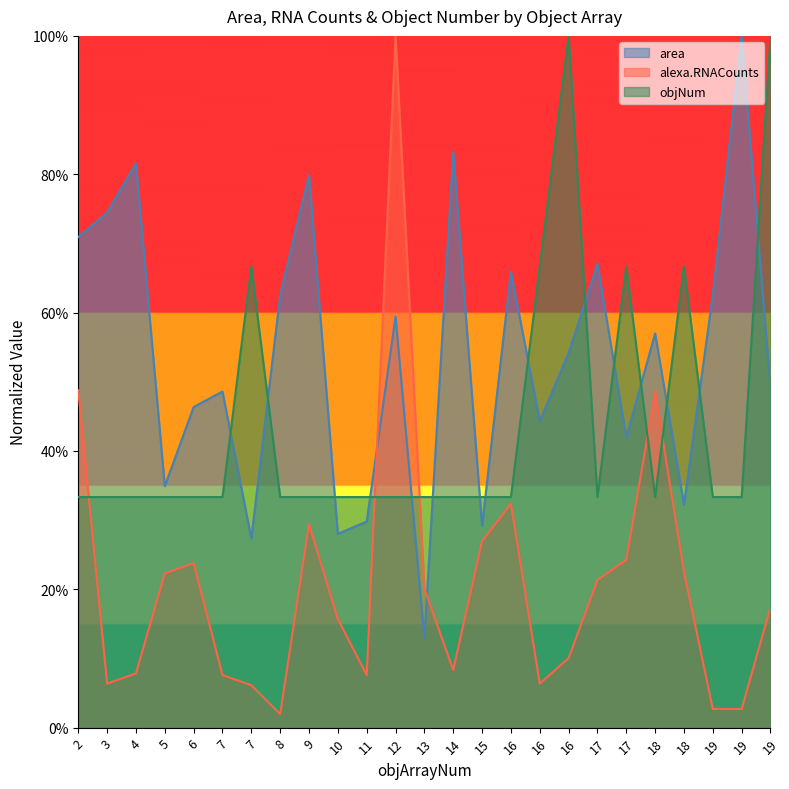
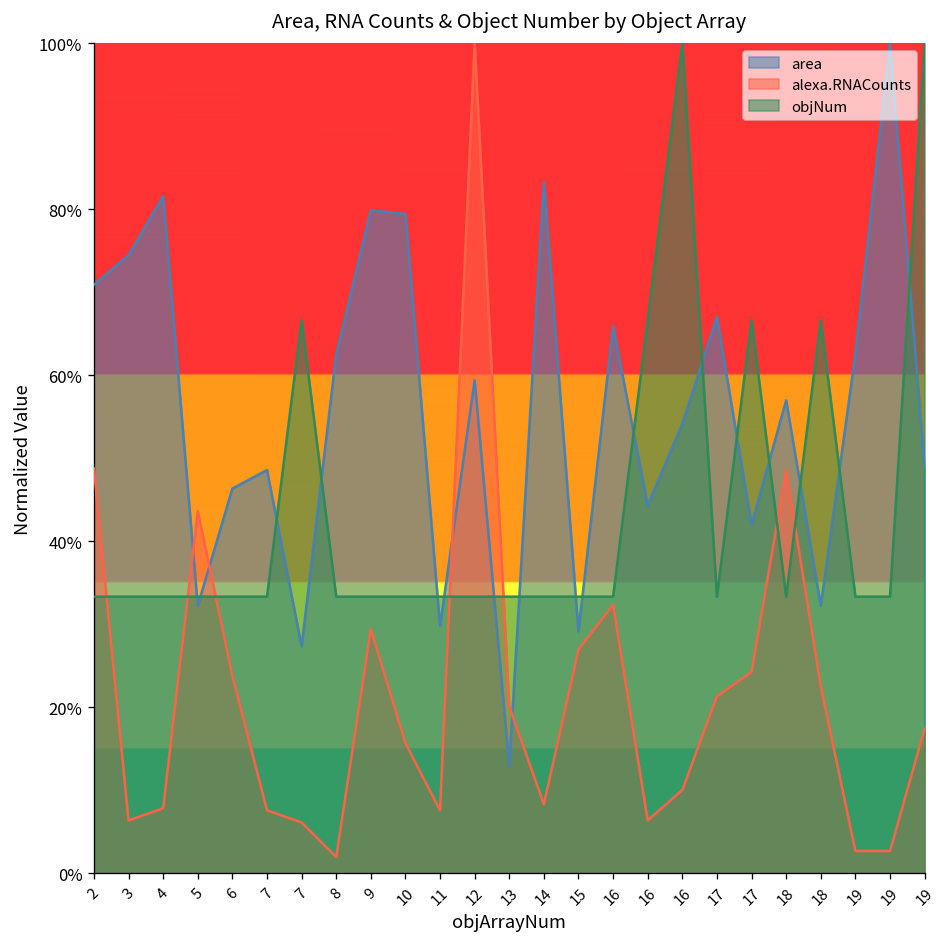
area, 5: 35% -> 32%
alexa.RNACounts, 5: 22% -> 44%
area, 10: 28% -> 79%
